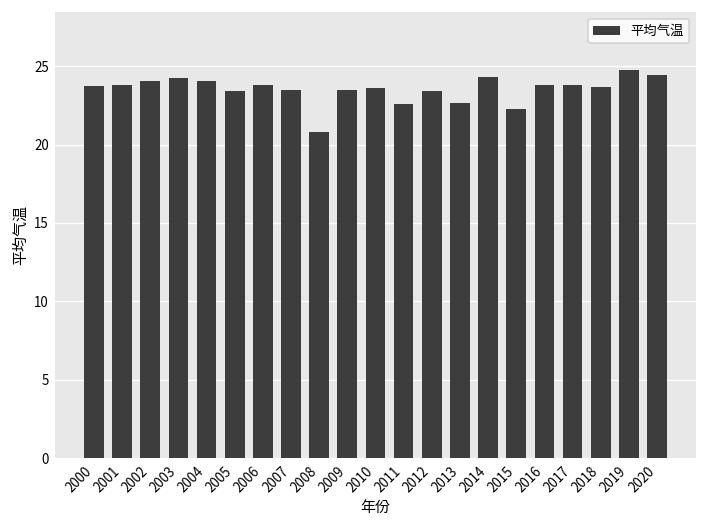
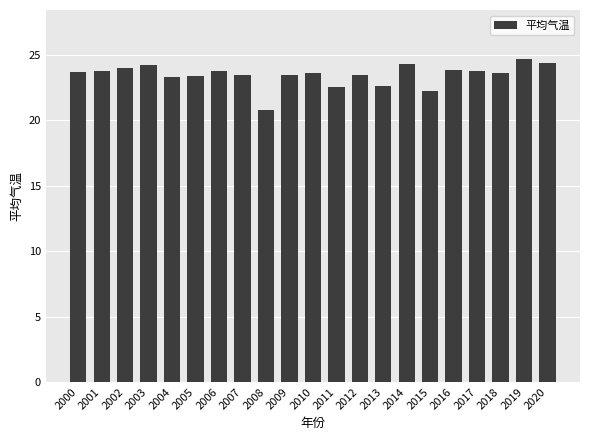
2004: 24.0 -> 23.4
